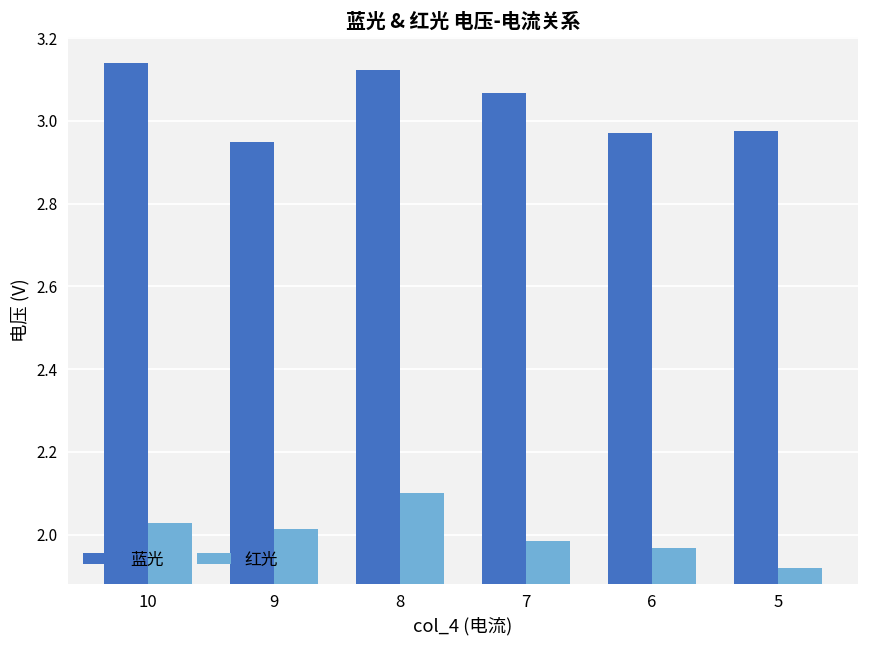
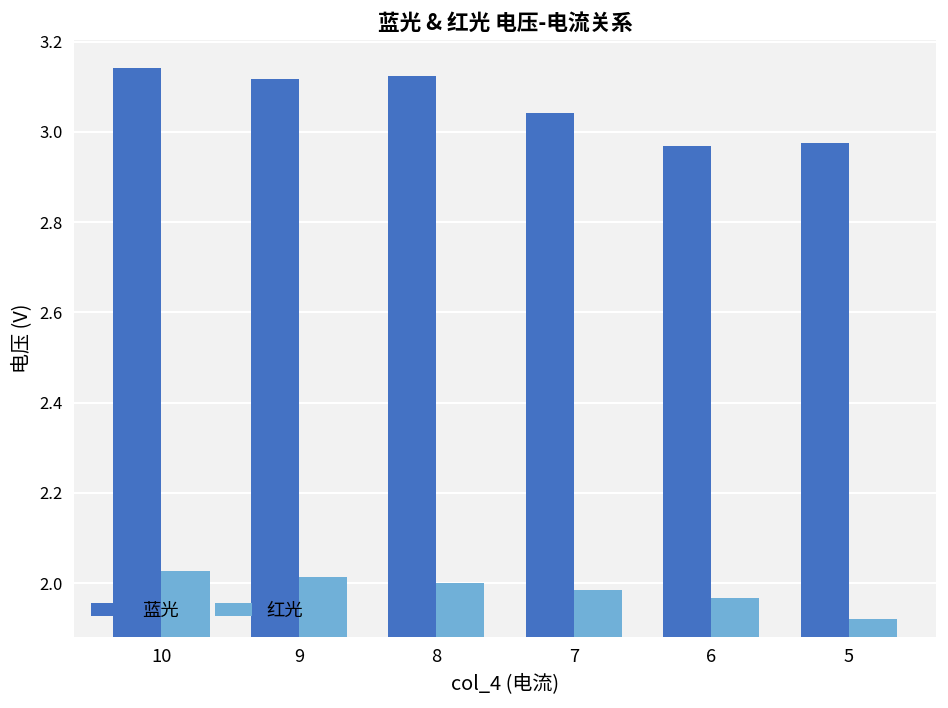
蓝光, 9: 2.95 -> 3.12
红光, 8: 2.1 -> 2.0
蓝光, 7: 3.07 -> 3.04
